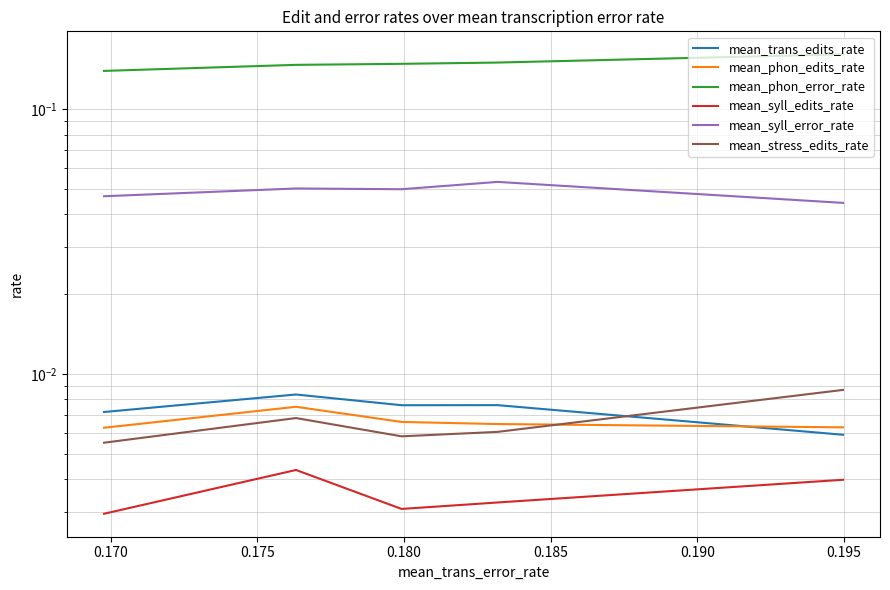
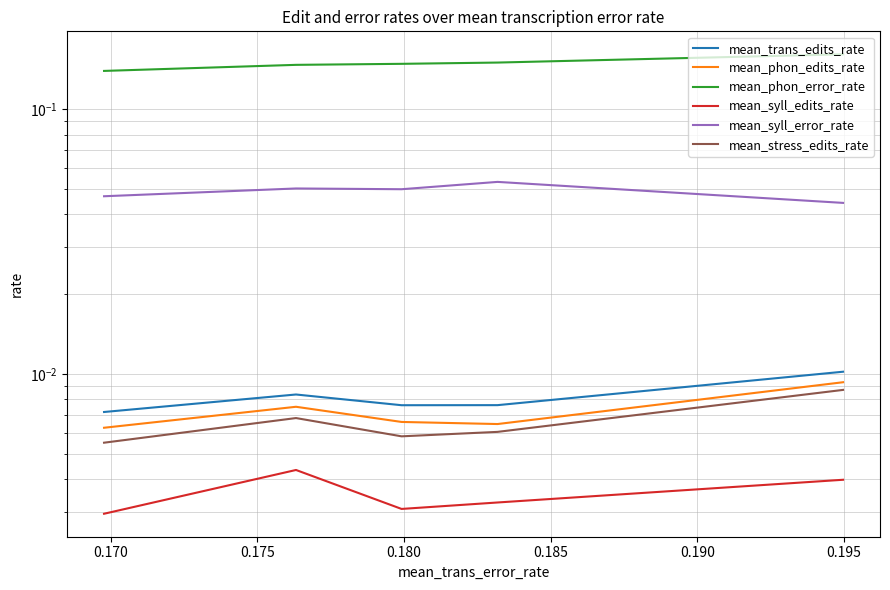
mean_trans_edits_rate, 0.195: 0.0059 -> 0.0102
mean_phon_edits_rate, 0.195: 0.0063 -> 0.0093
